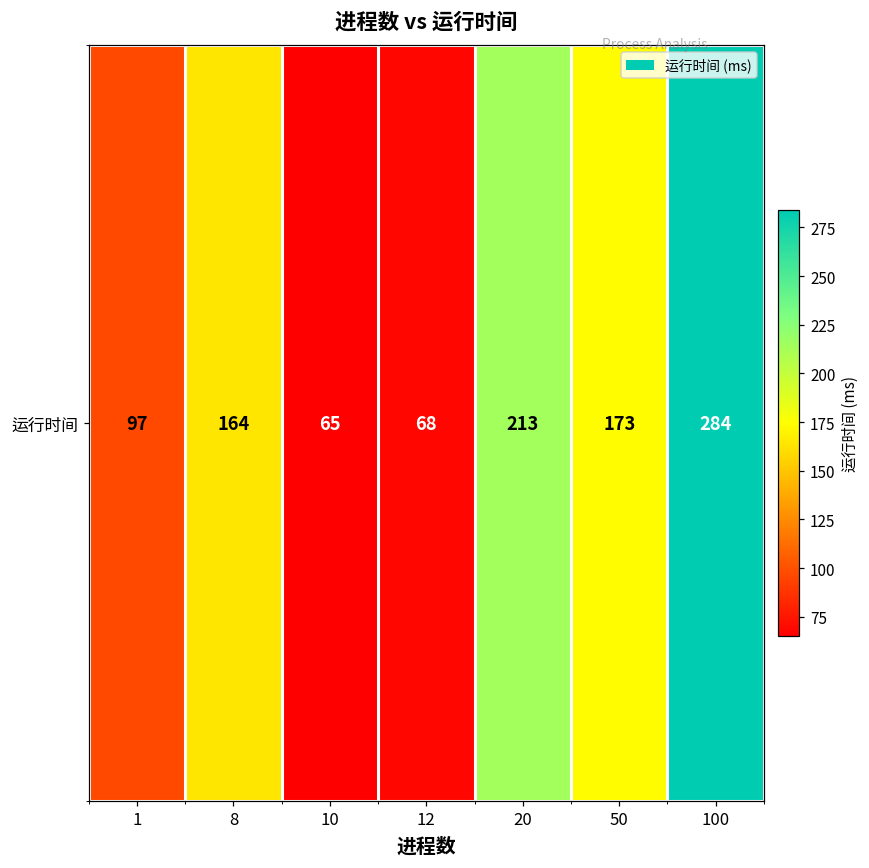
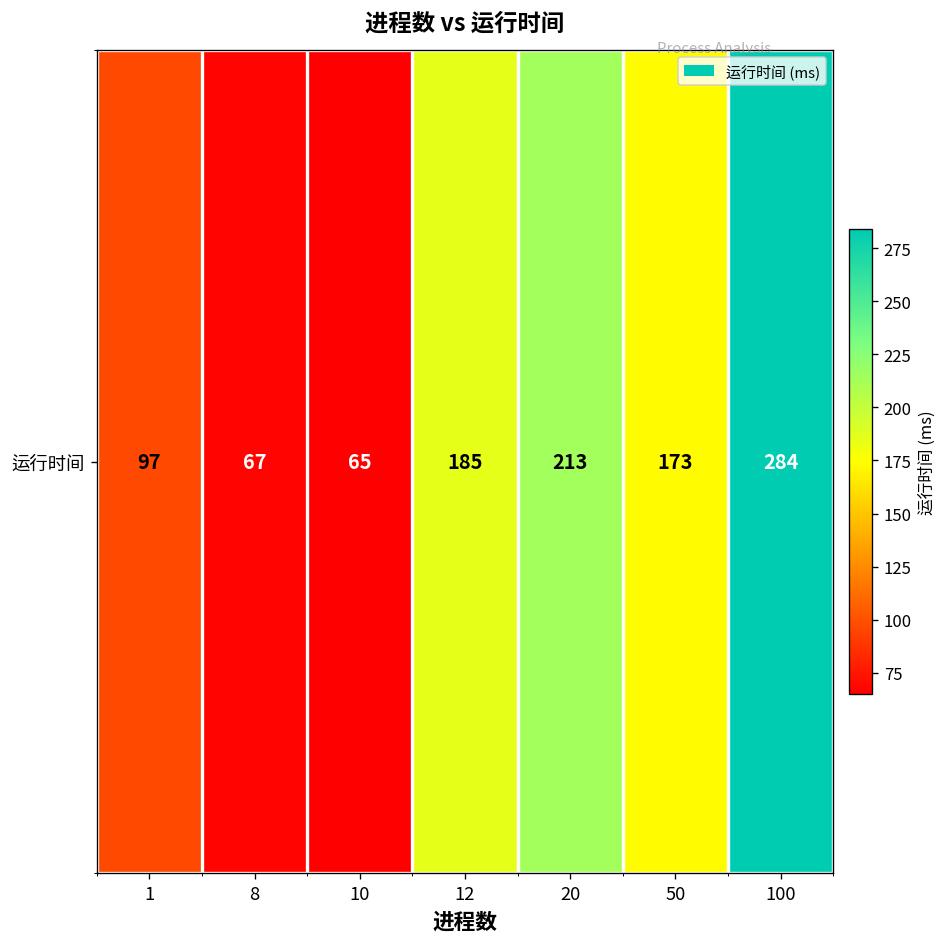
运行时间, 8: 164 -> 67
运行时间, 12: 68 -> 185
